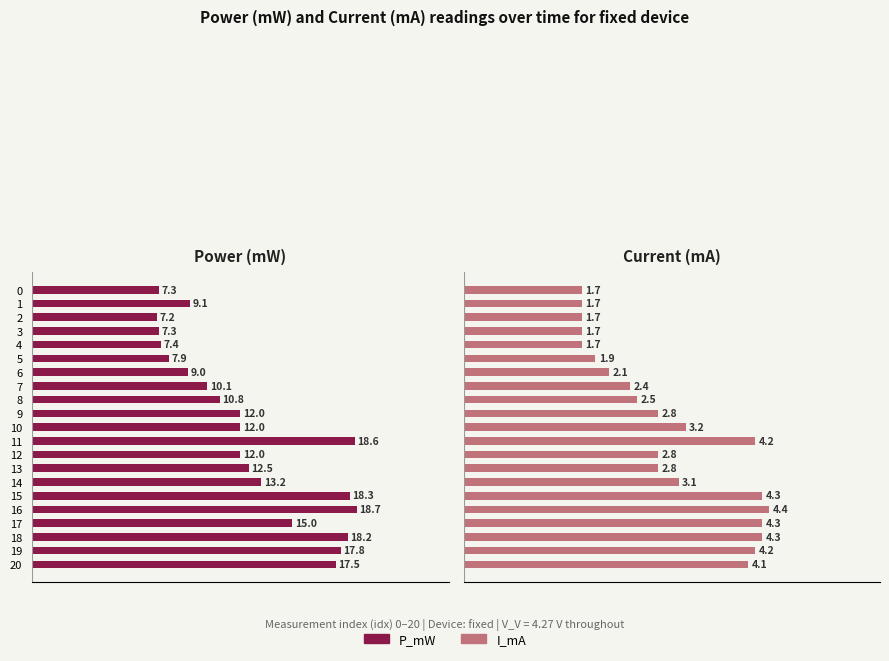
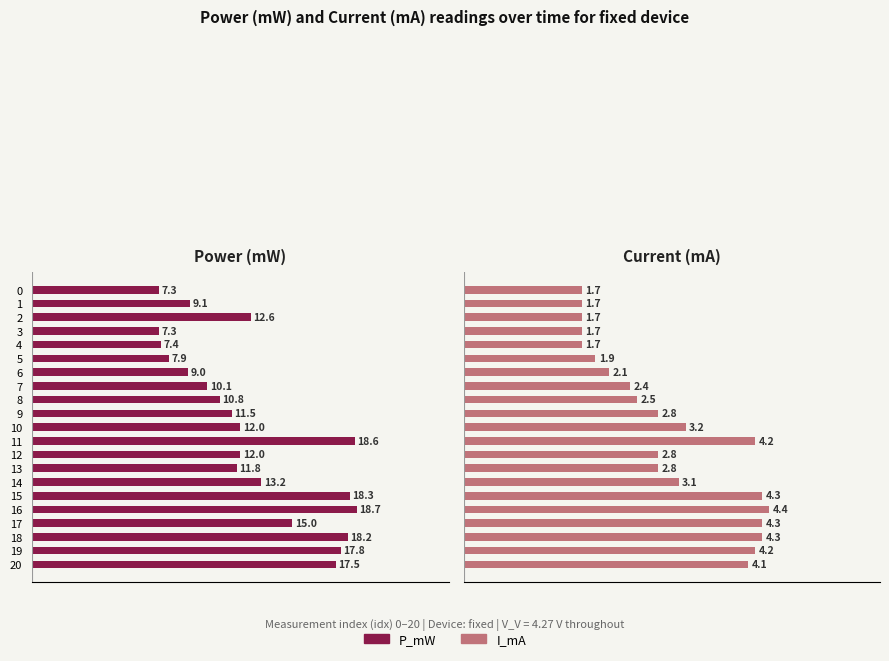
Power (mW), 2: 7.2 -> 12.6
Power (mW), 9: 12.0 -> 11.5
Power (mW), 13: 12.5 -> 11.8
